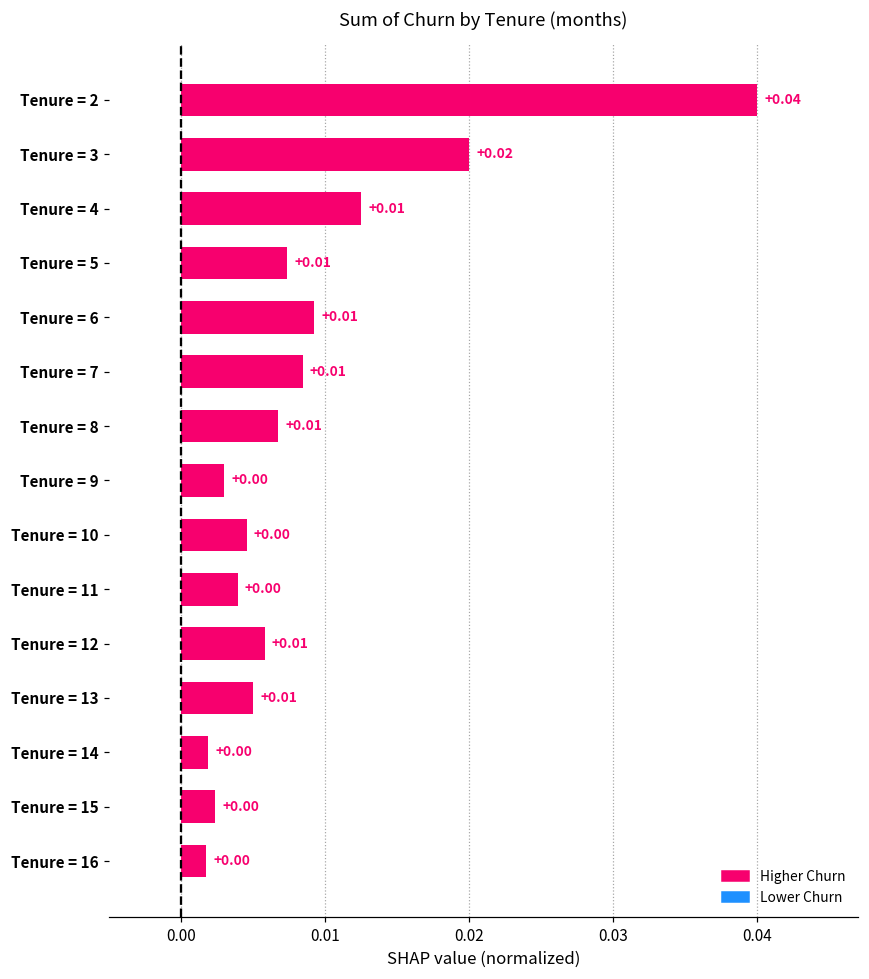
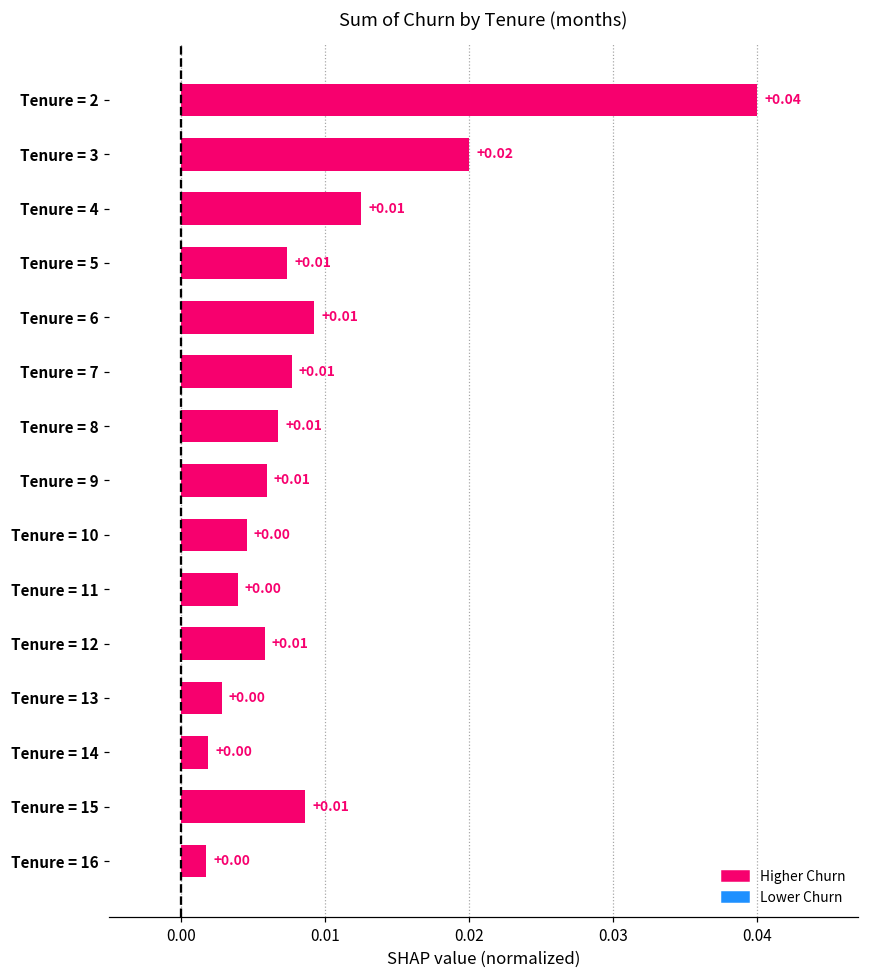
Tenure = 7: 0.0084 -> 0.0077
Tenure = 9: +0.00 -> +0.01
Tenure = 13: +0.01 -> +0.00
Tenure = 15: +0.00 -> +0.01
